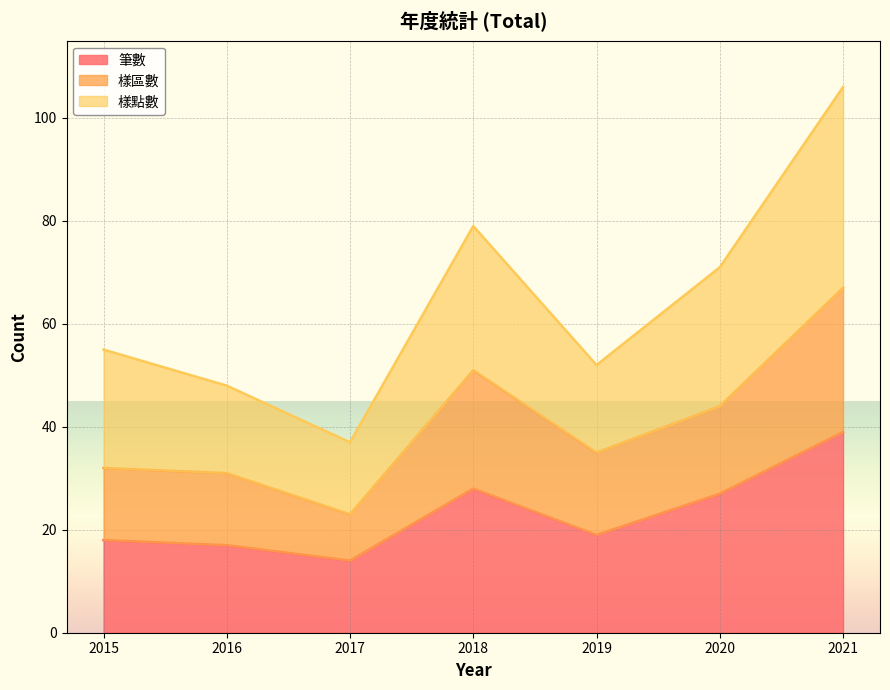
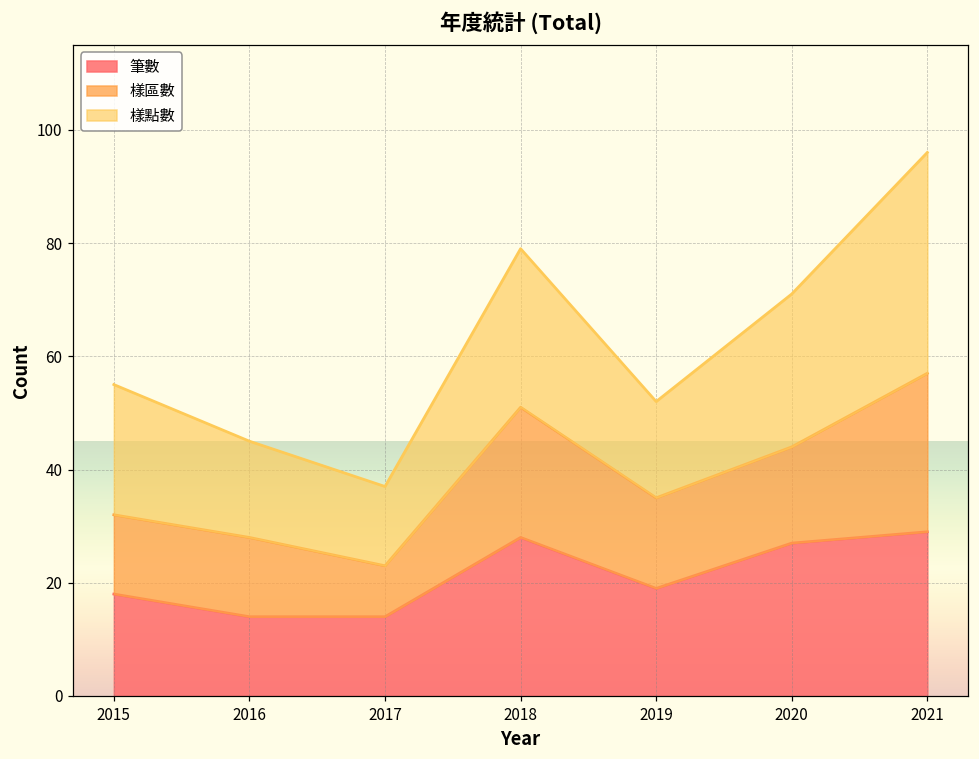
筆數, 2016: 17 -> 14
筆數, 2021: 39 -> 29
